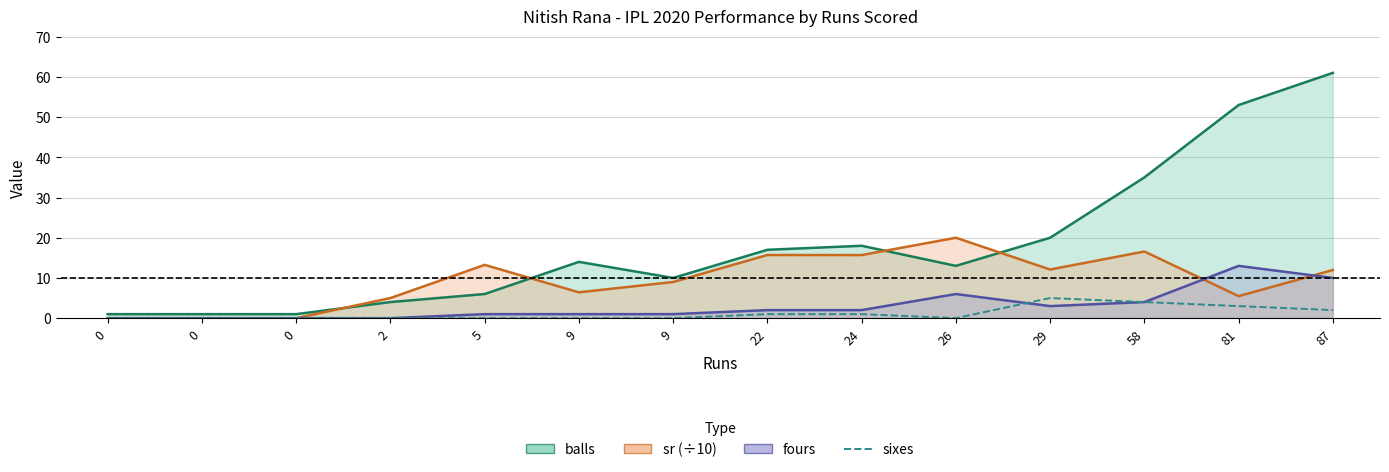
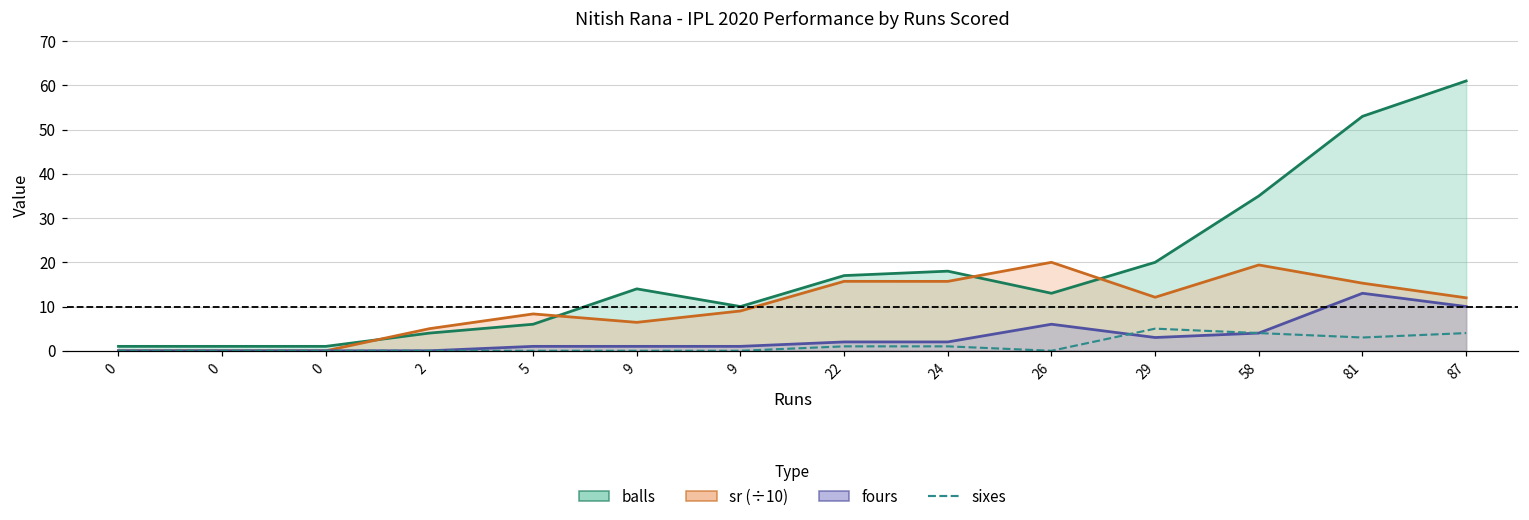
sr (÷10), 5: 13 -> 8
sr (÷10), 58: 17 -> 19
sr (÷10), 81: 5 -> 15
sixes, 87: 2 -> 4
